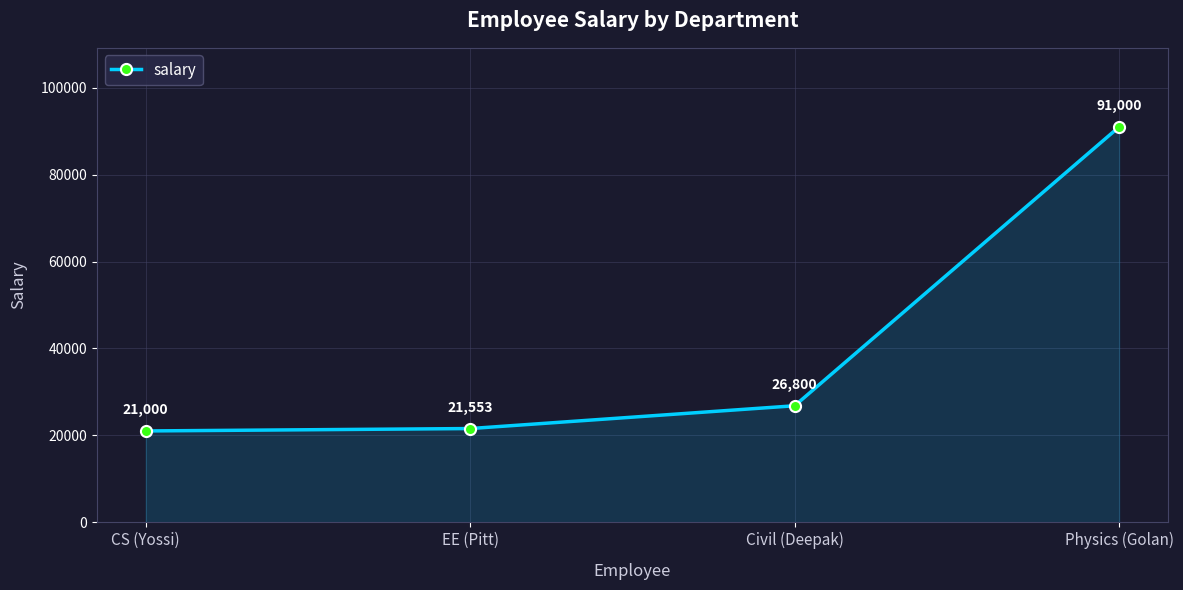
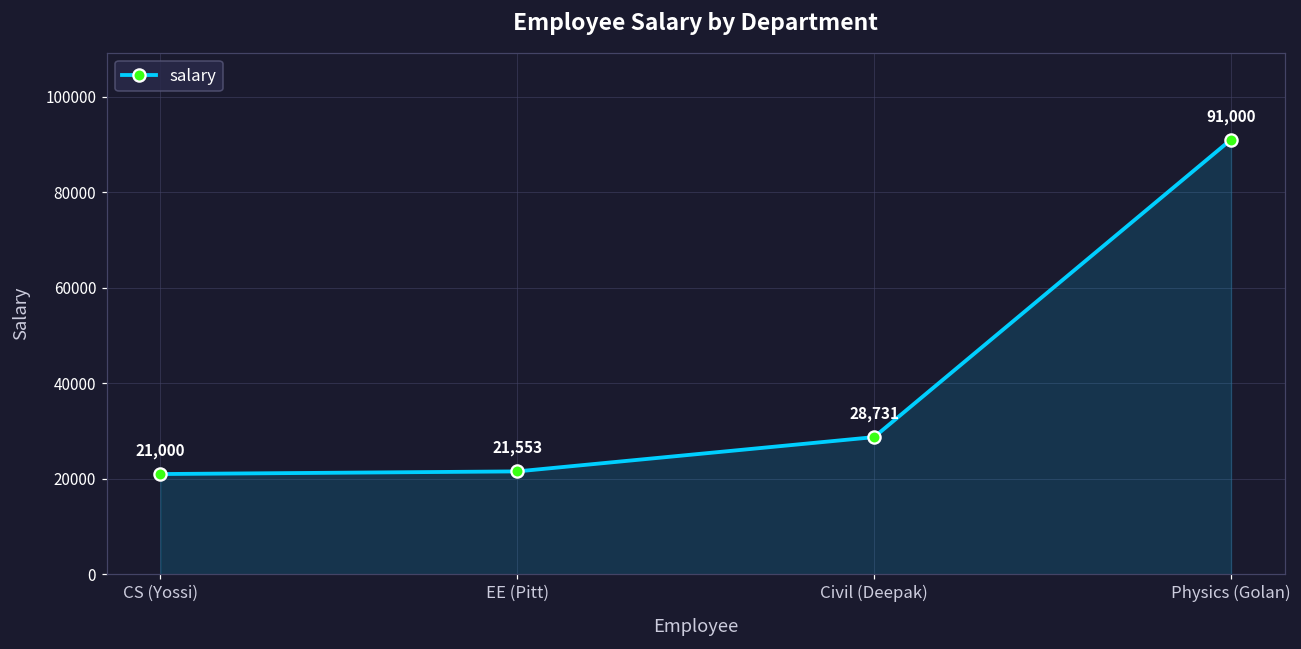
Civil (Deepak): 26,800 -> 28,731
